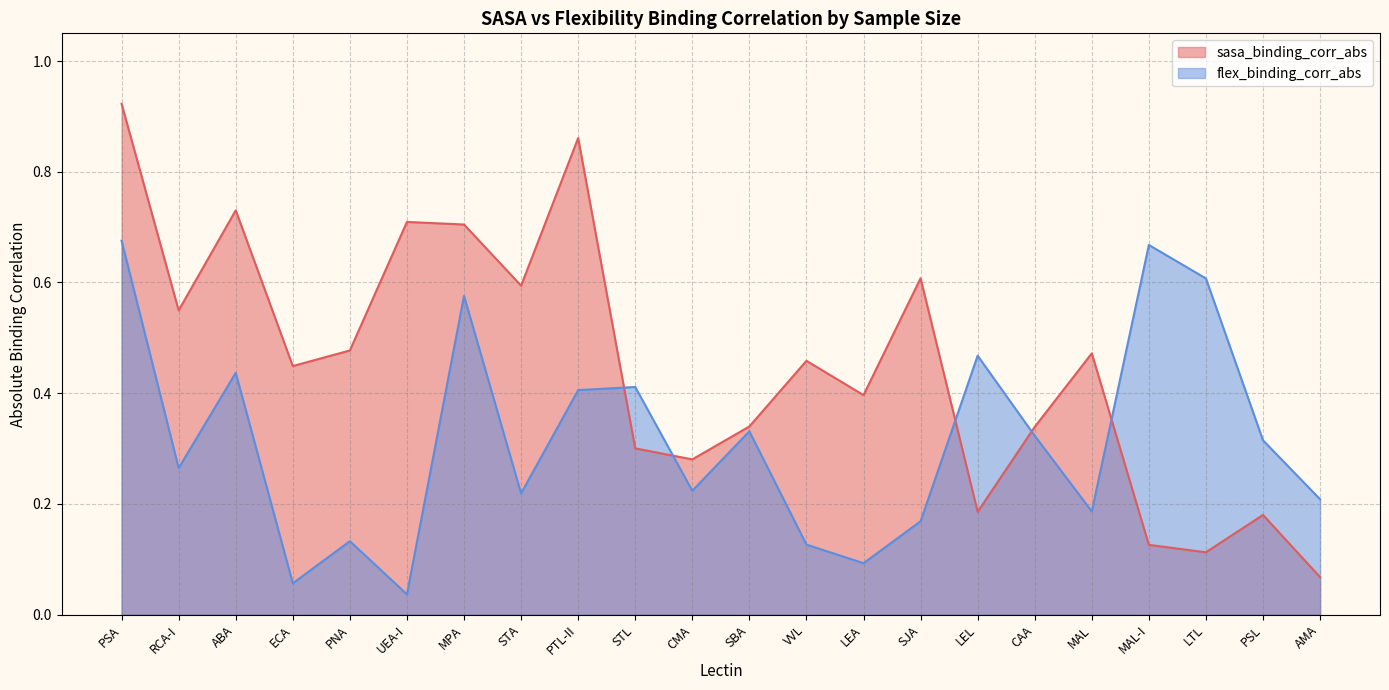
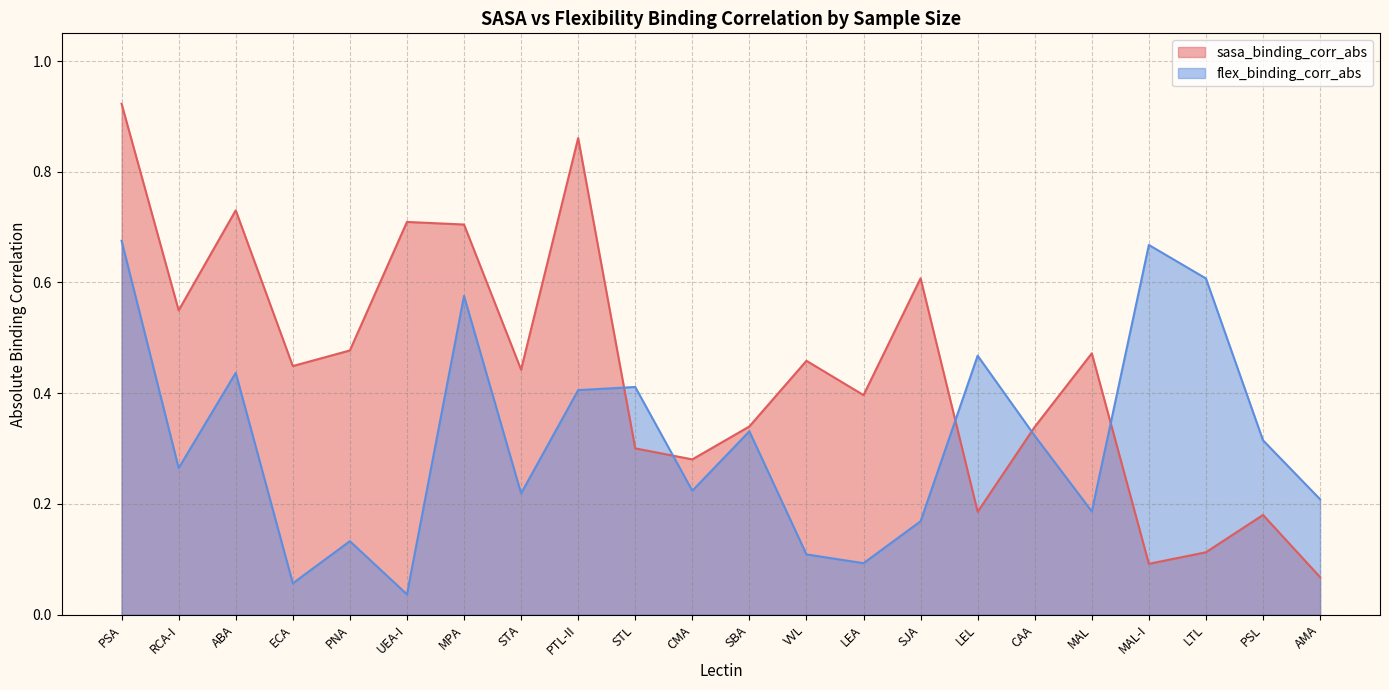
sasa_binding_corr_abs, STA: 0.59 -> 0.44
flex_binding_corr_abs, VVL: 0.13 -> 0.11
sasa_binding_corr_abs, MAL-I: 0.13 -> 0.09
